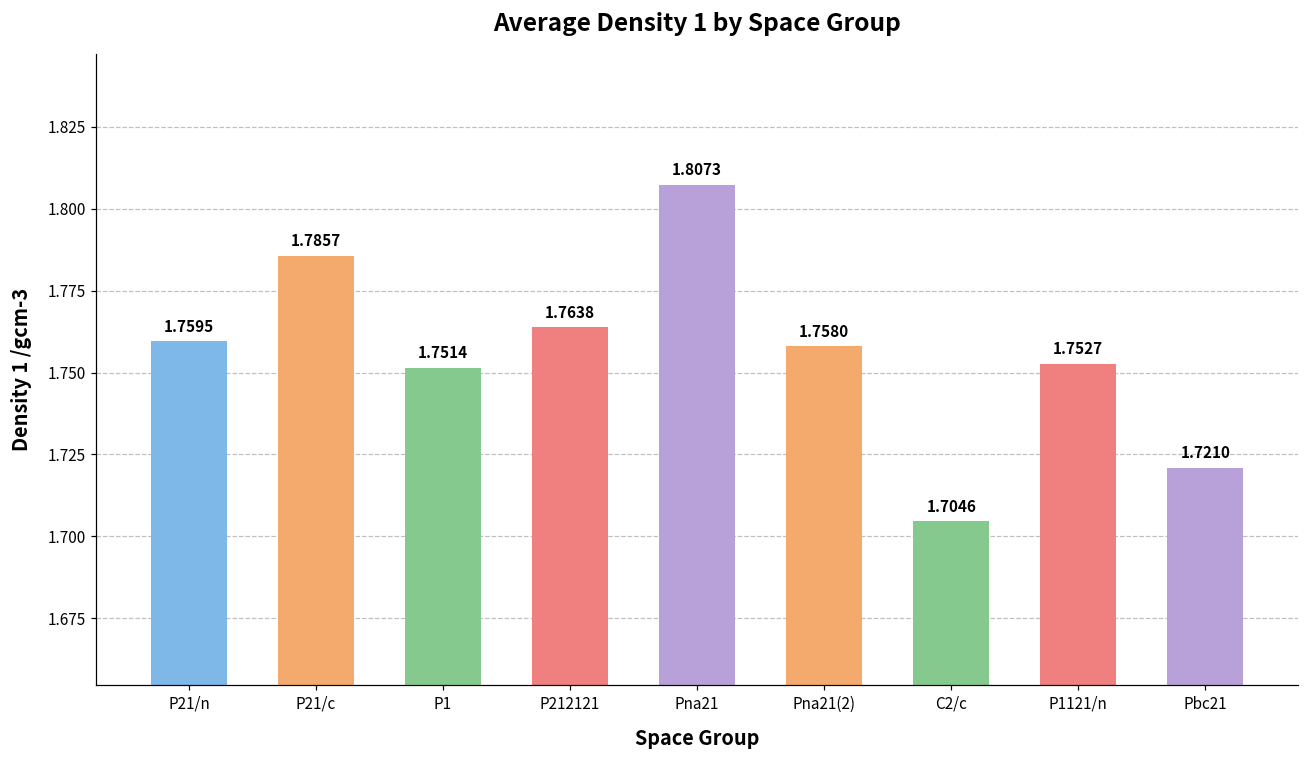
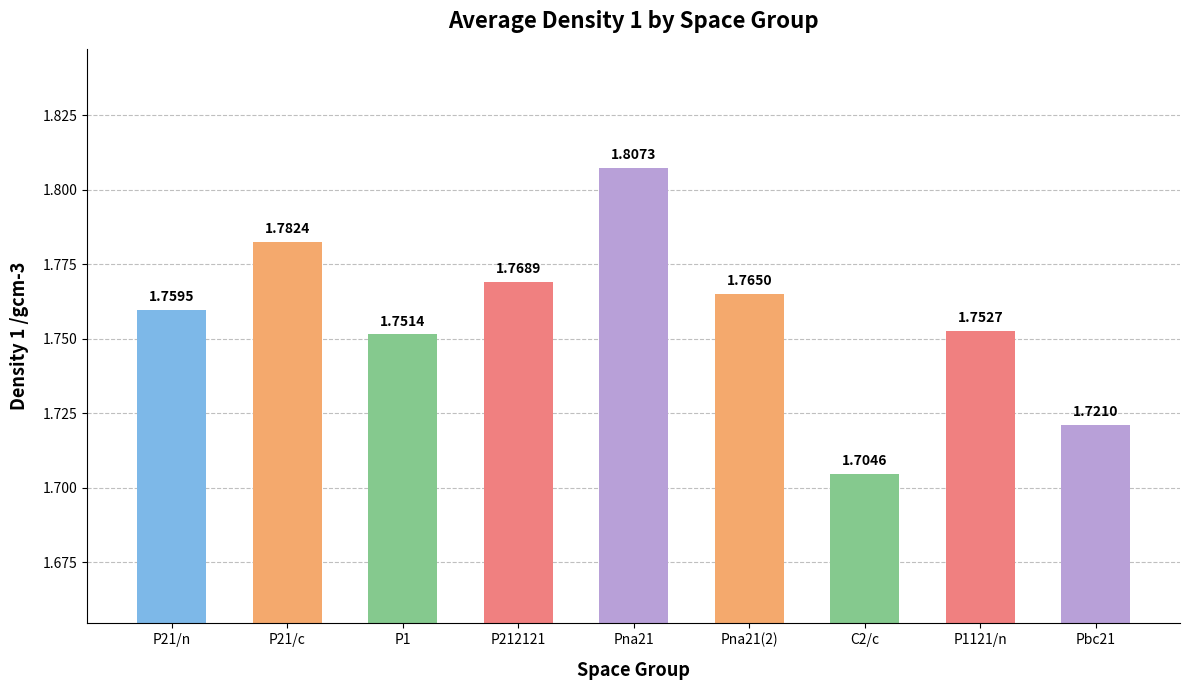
P21/c: 1.7857 -> 1.7824
P212121: 1.7638 -> 1.7689
Pna21(2): 1.7580 -> 1.7650
